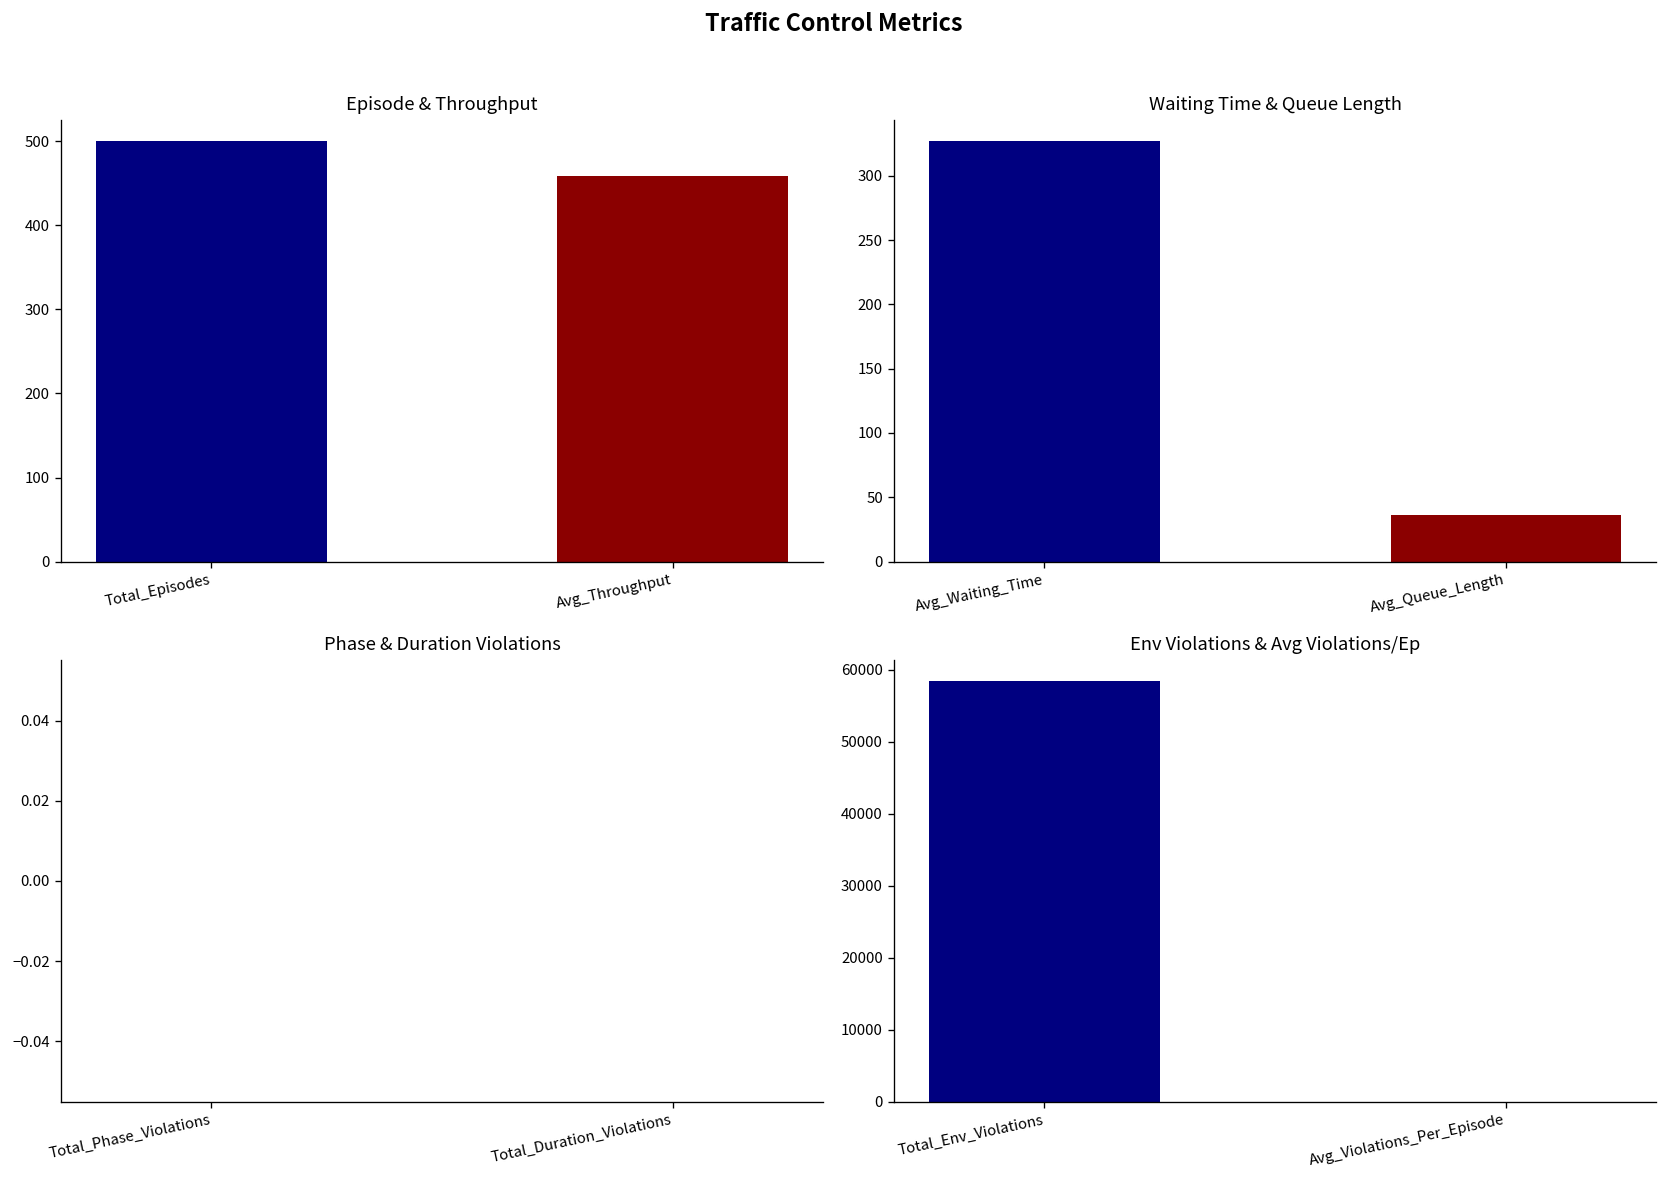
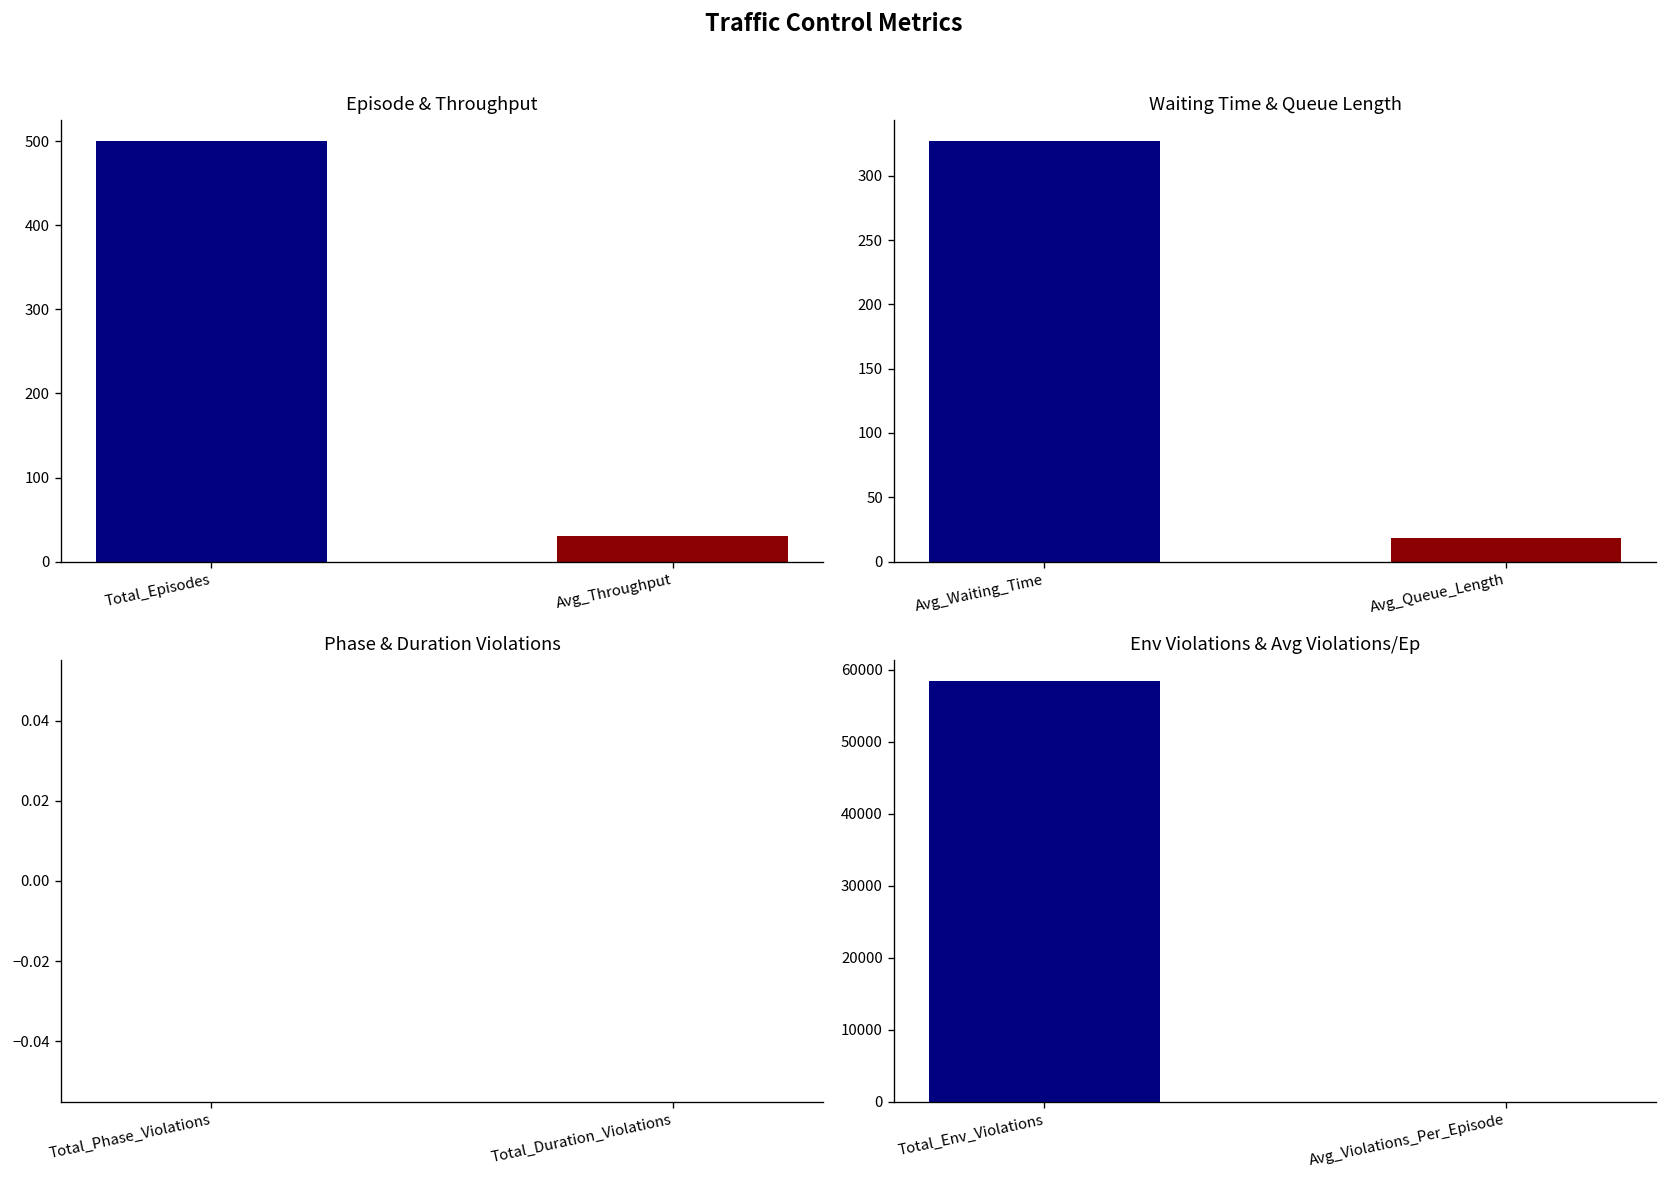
Episode & Throughput, Avg_Throughput: 460 -> 30
Waiting Time & Queue Length, Avg_Queue_Length: 36 -> 18
